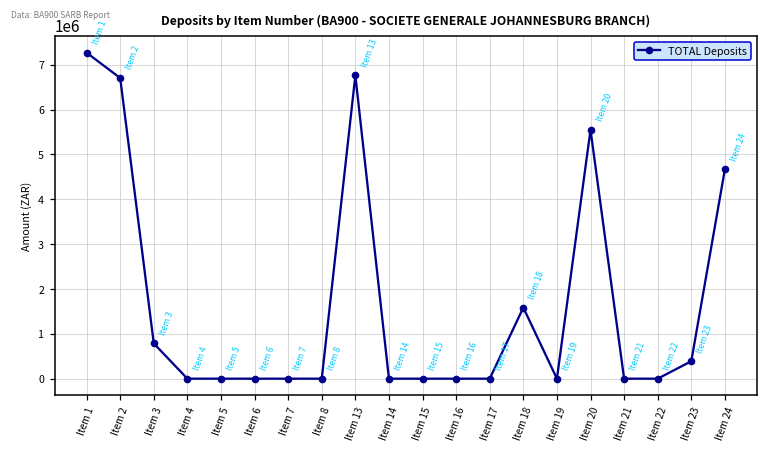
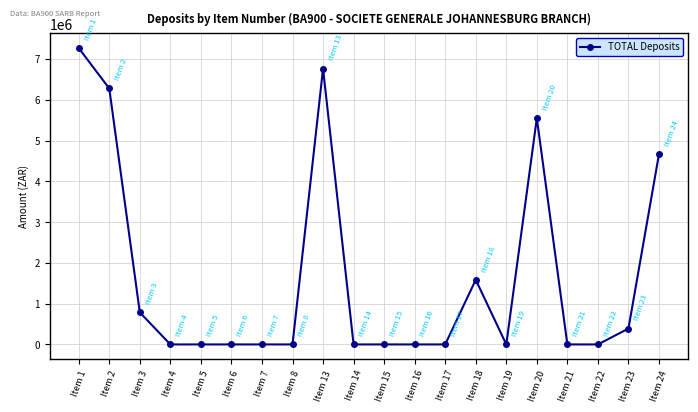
Item 2: 6700000 -> 6300000
